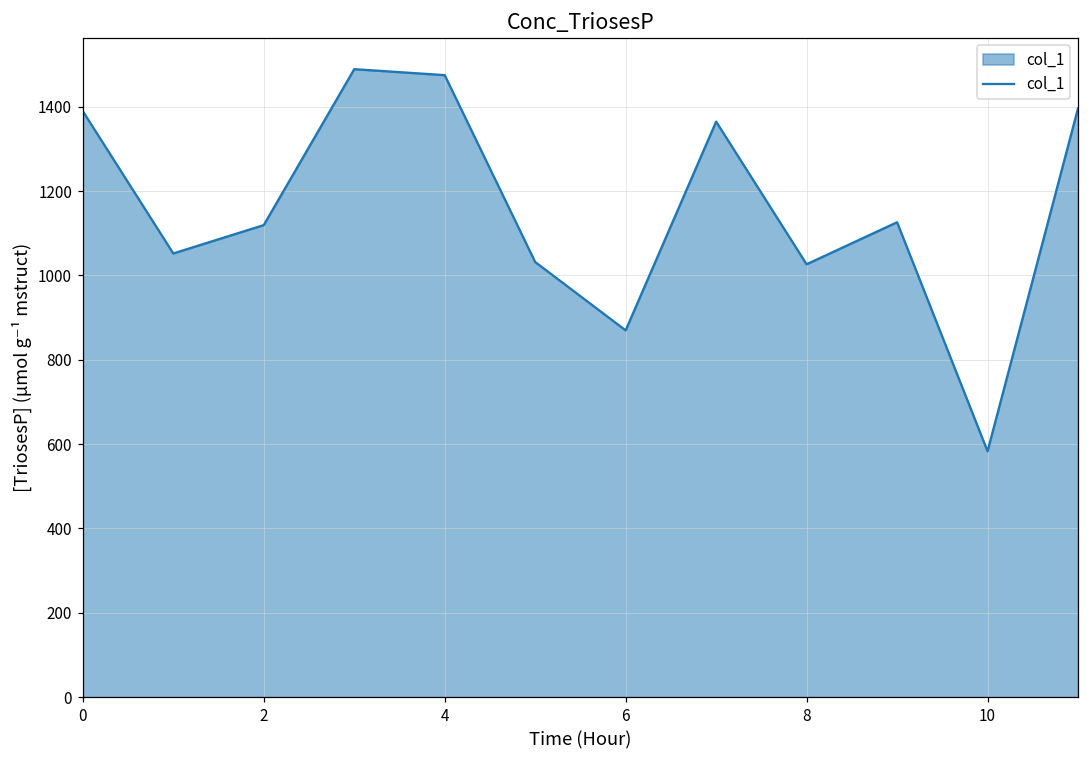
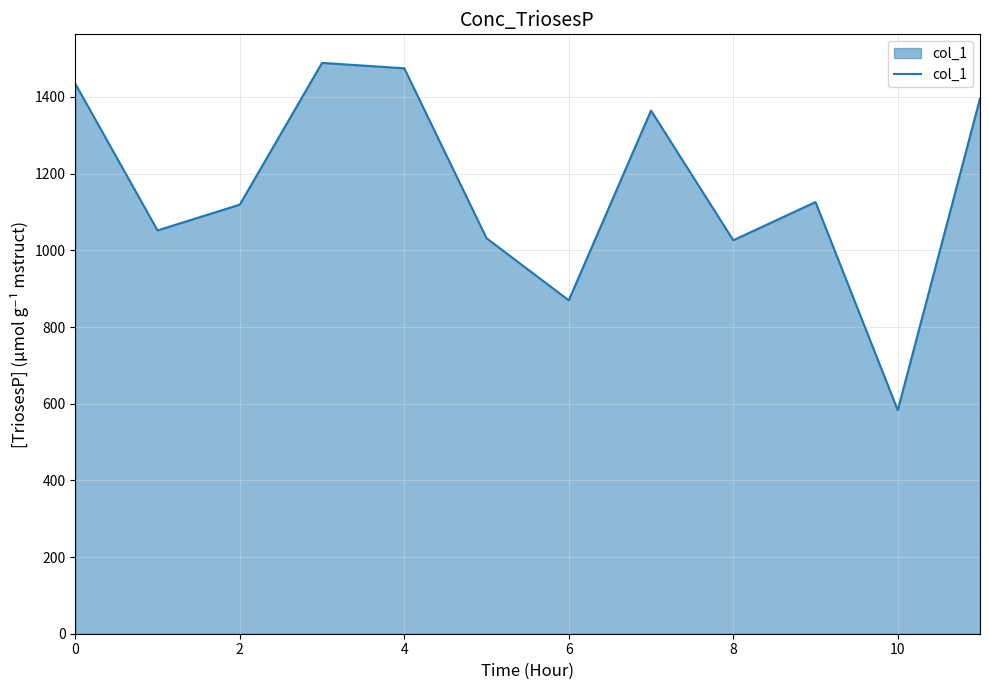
0: 1390 -> 1430
